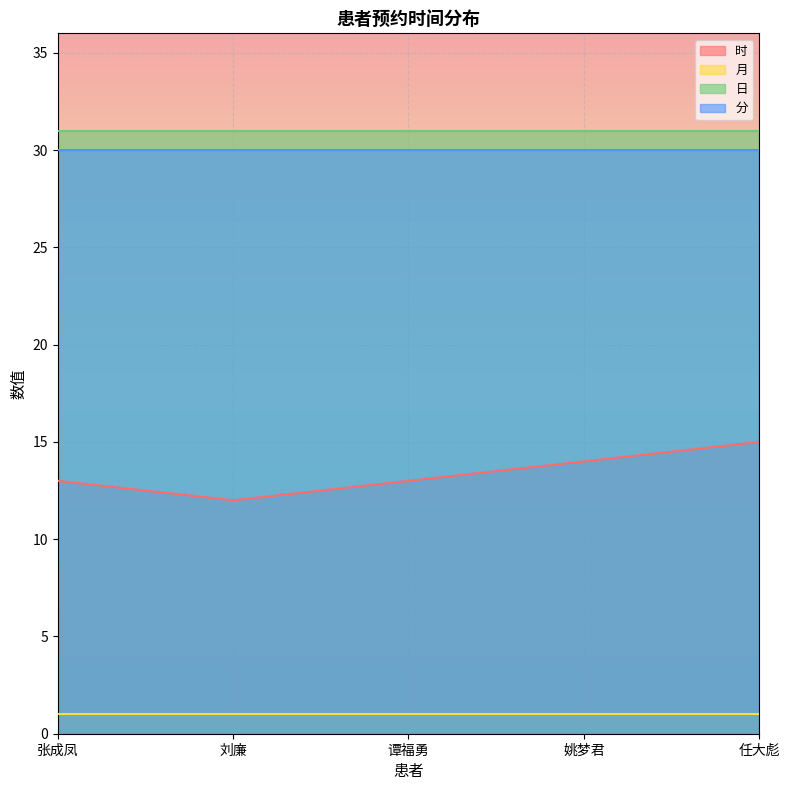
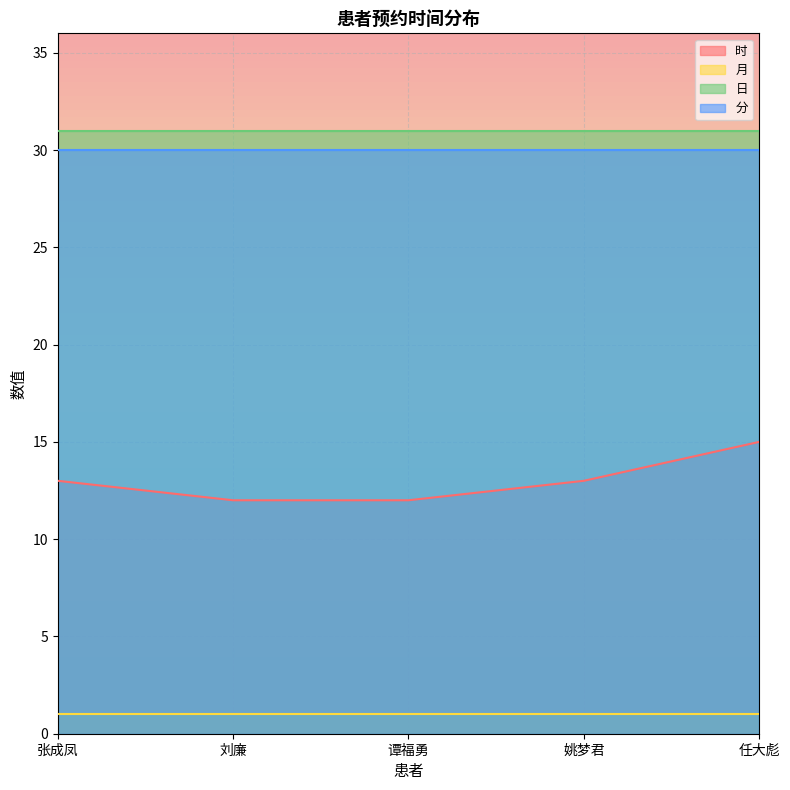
时, 谭福勇: 13 -> 12
时, 姚梦君: 14 -> 13
